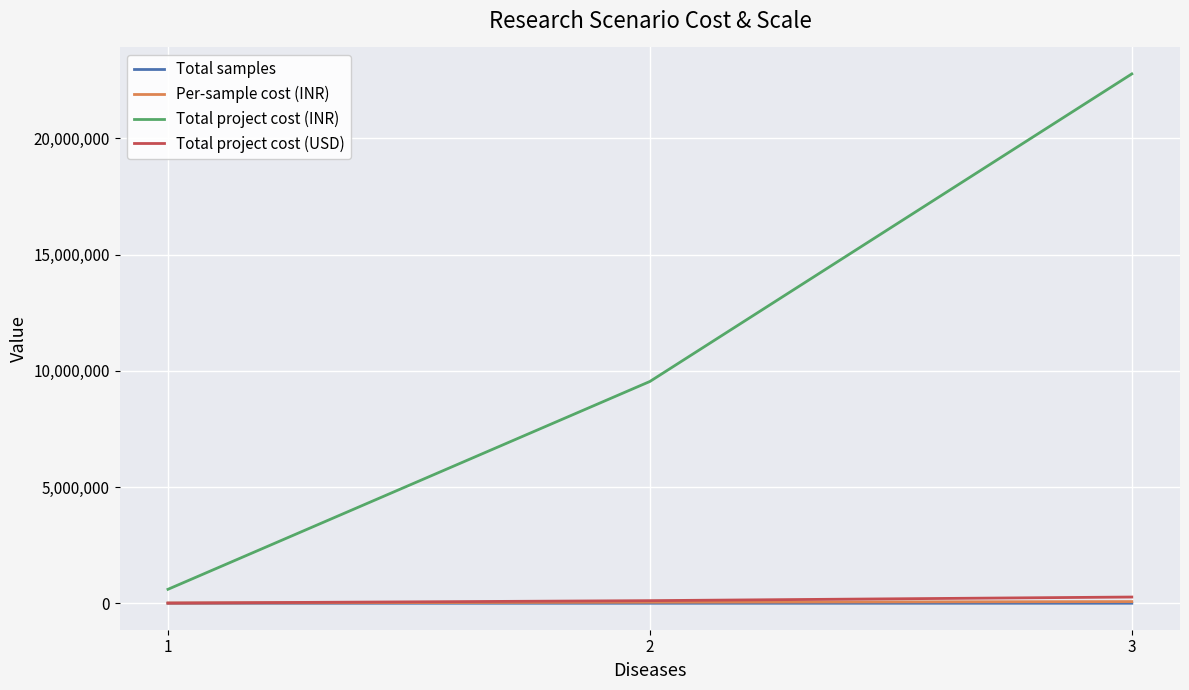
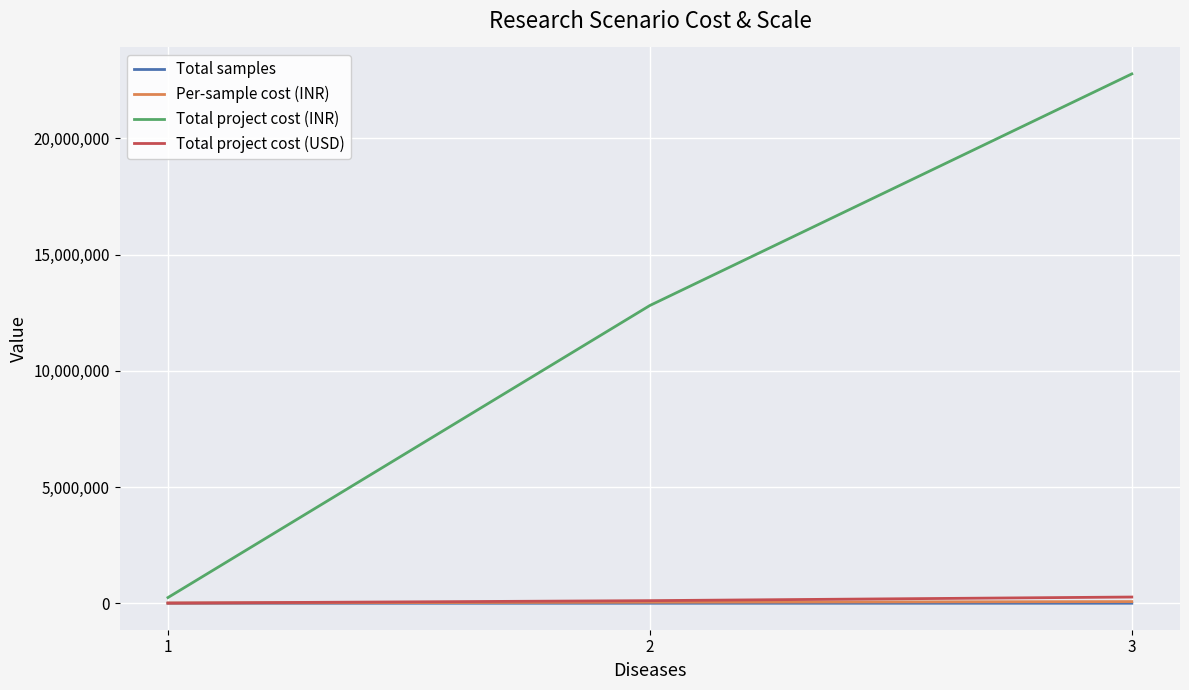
Total project cost (INR), 1: 600,000 -> 200,000
Total project cost (INR), 2: 9,500,000 -> 12,800,000
